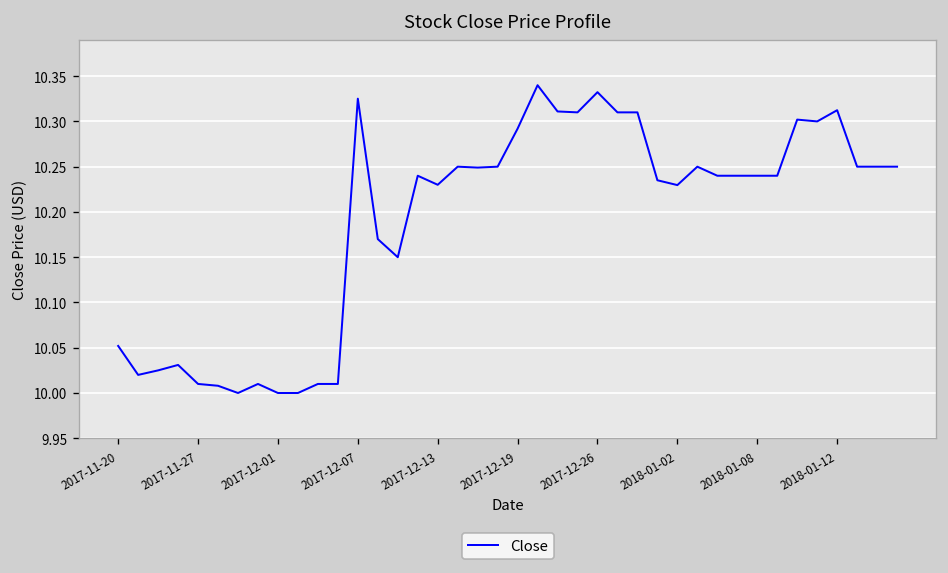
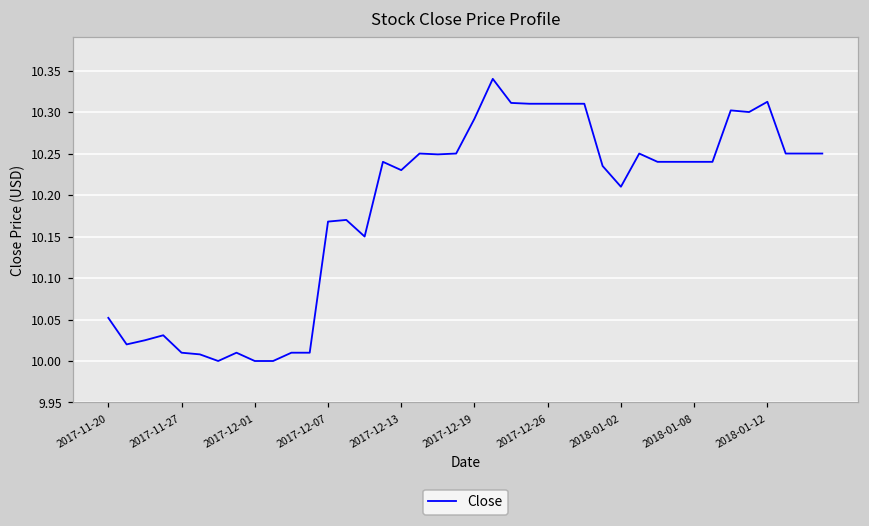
2017-12-07: 10.33 -> 10.17
2017-12-26: 10.33 -> 10.31
2018-01-02: 10.23 -> 10.21
